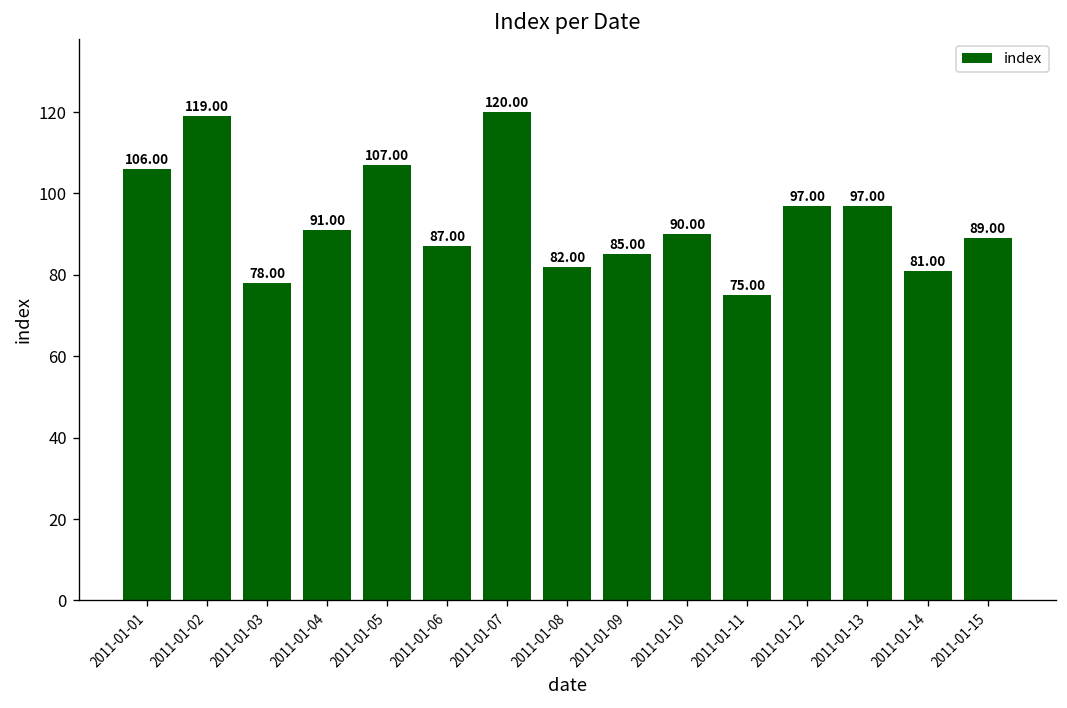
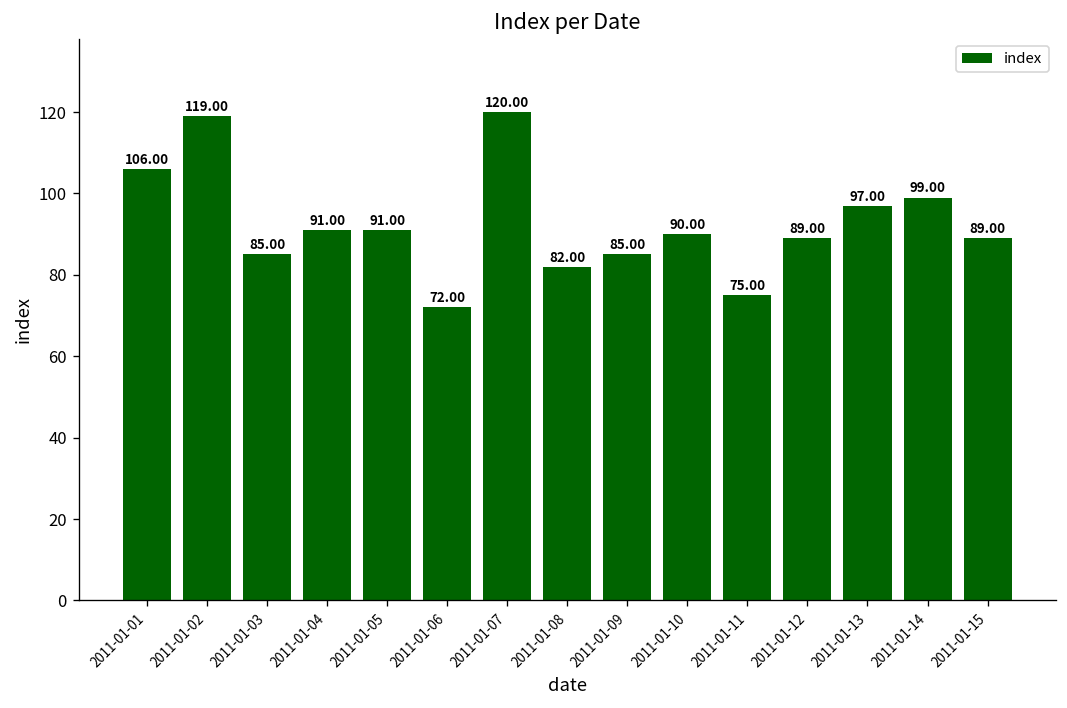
2011-01-03: 78.00 -> 85.00
2011-01-05: 107.00 -> 91.00
2011-01-06: 87.00 -> 72.00
2011-01-12: 97.00 -> 89.00
2011-01-14: 81.00 -> 99.00
